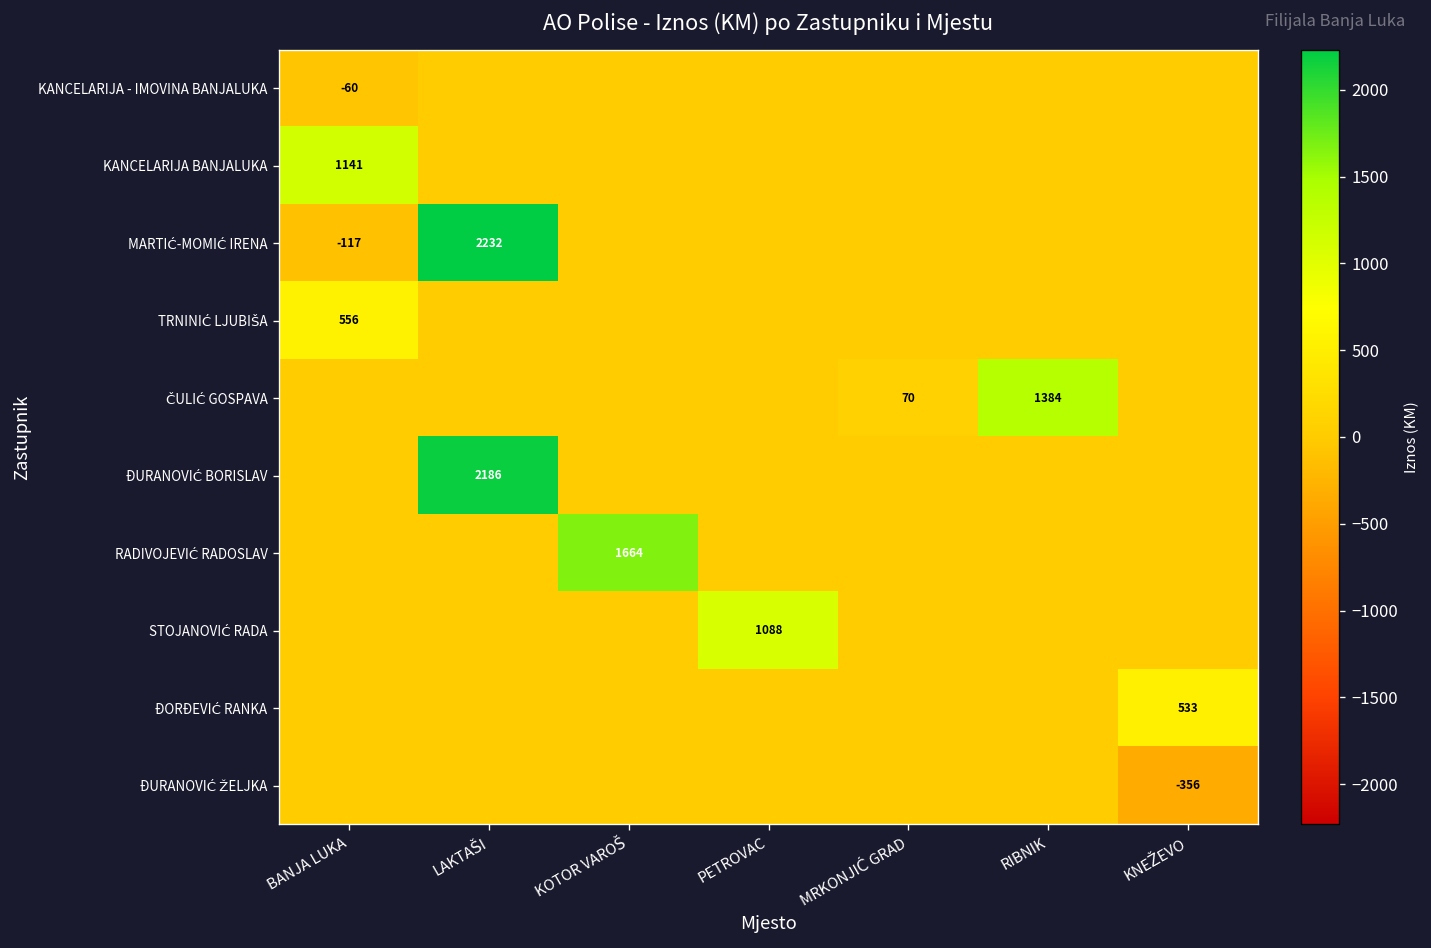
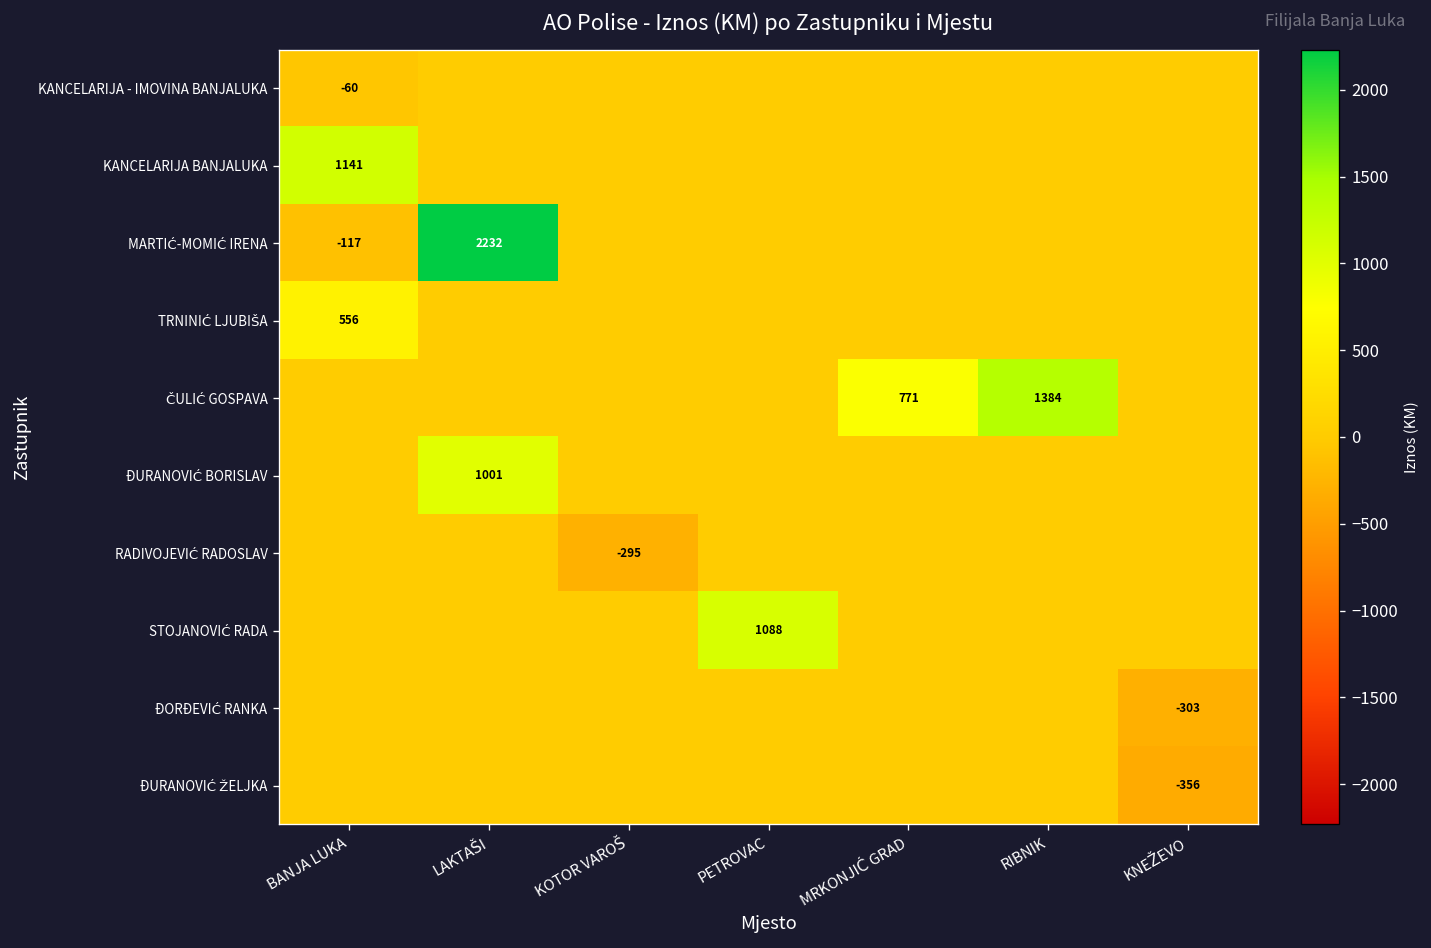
ČULIĆ GOSPAVA, MRKONJIĆ GRAD: 70 -> 771
ĐURANOVIĆ BORISLAV, LAKTAŠI: 2186 -> 1001
RADIVOJEVIĆ RADOSLAV, KOTOR VAROŠ: 1664 -> -295
ĐORĐEVIĆ RANKA, KNEŽEVO: 533 -> -303
